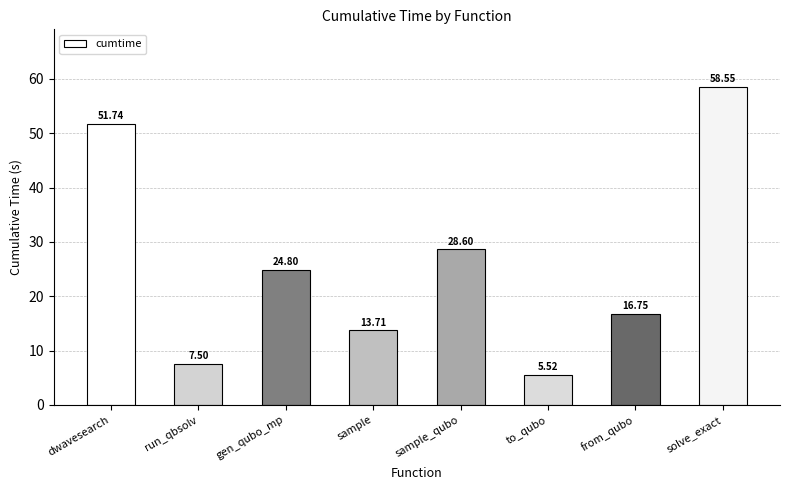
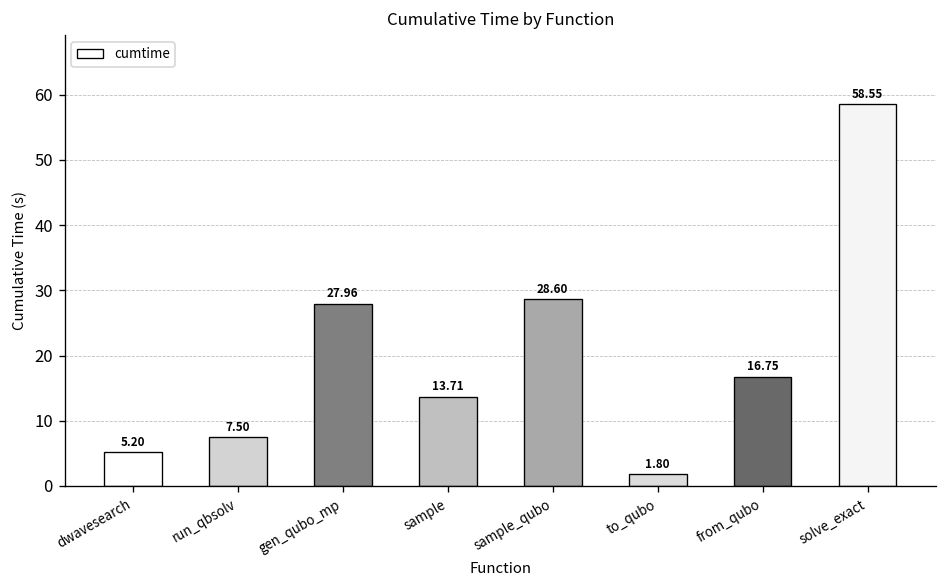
dwavesearch: 51.74 -> 5.20
gen_qubo_mp: 24.80 -> 27.96
to_qubo: 5.52 -> 1.80
